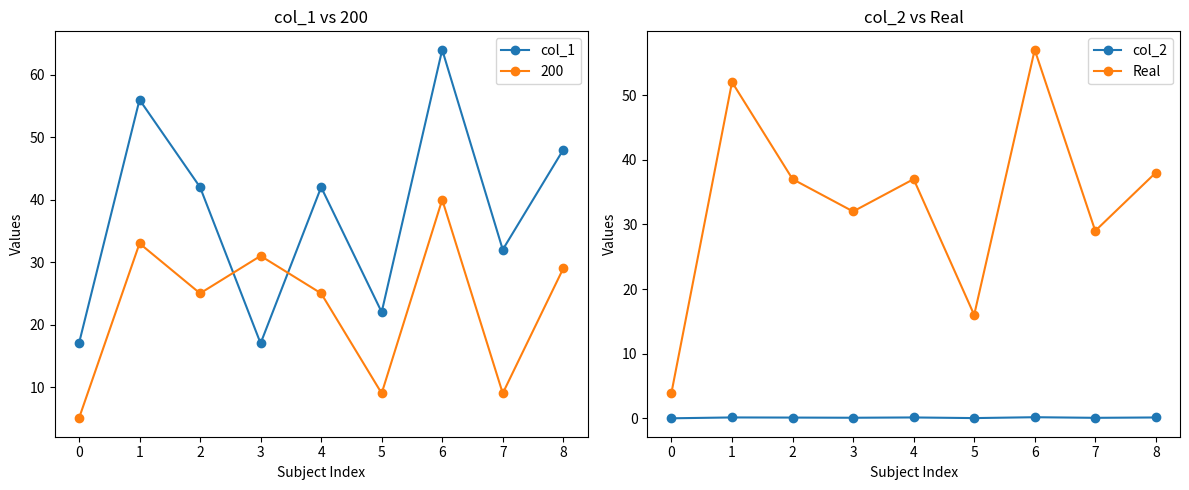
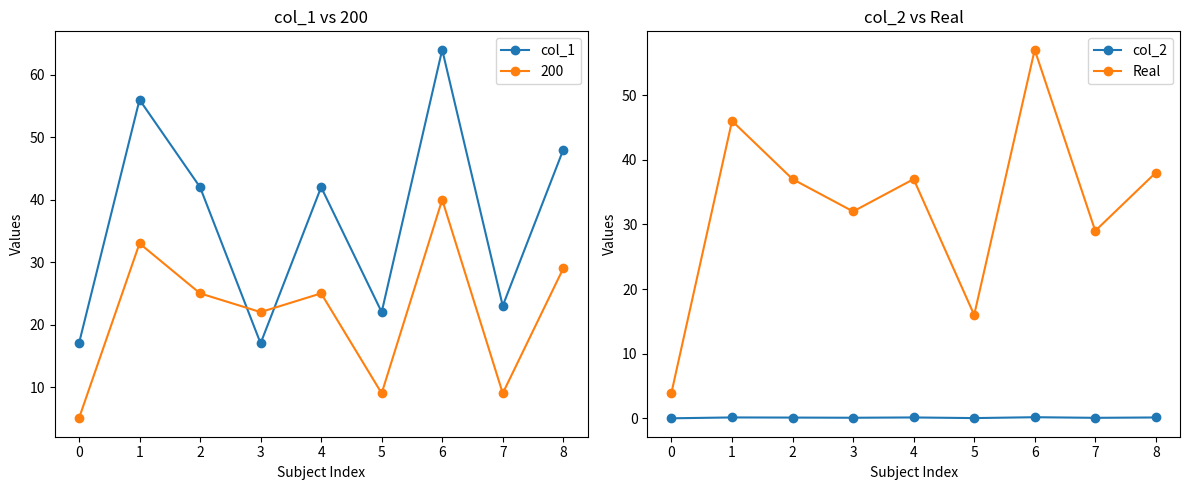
col_1 vs 200, 200, 3: 31 -> 22
col_1 vs 200, col_1, 7: 32 -> 23
col_2 vs Real, Real, 1: 52 -> 46
